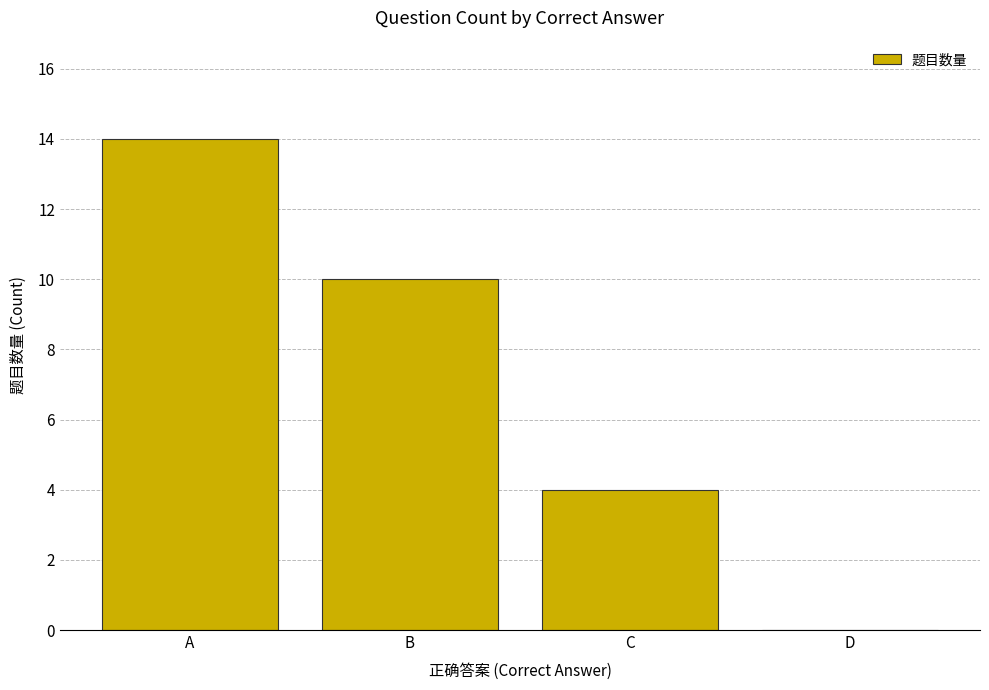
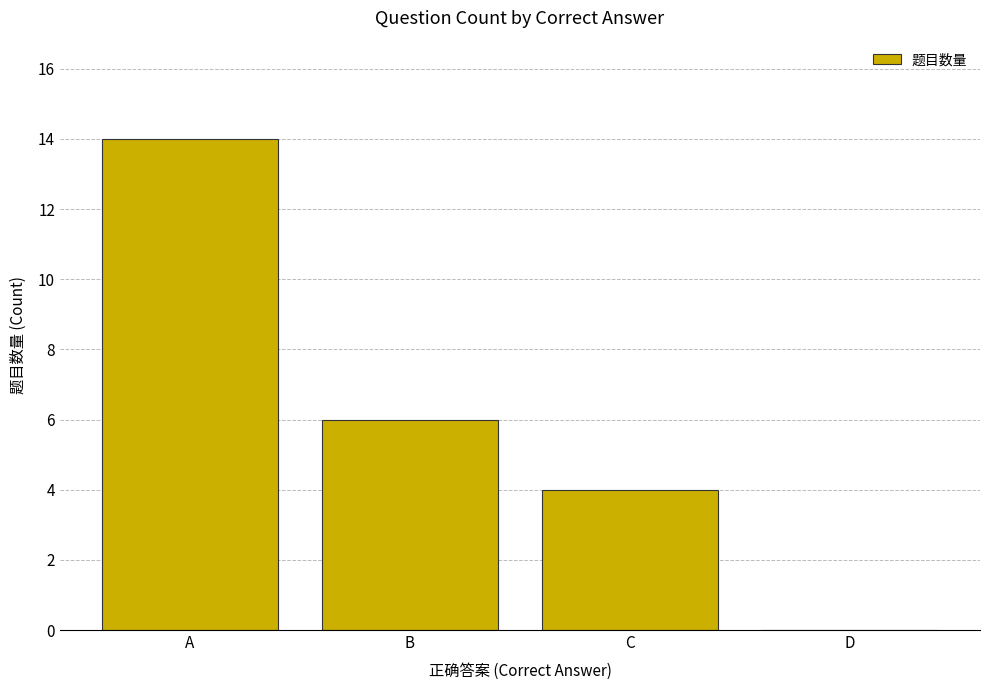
B: 10 -> 6
